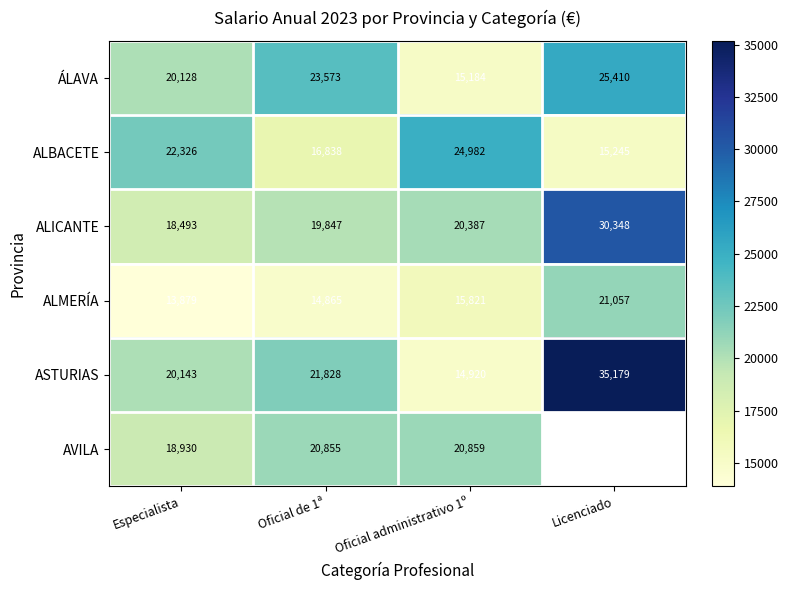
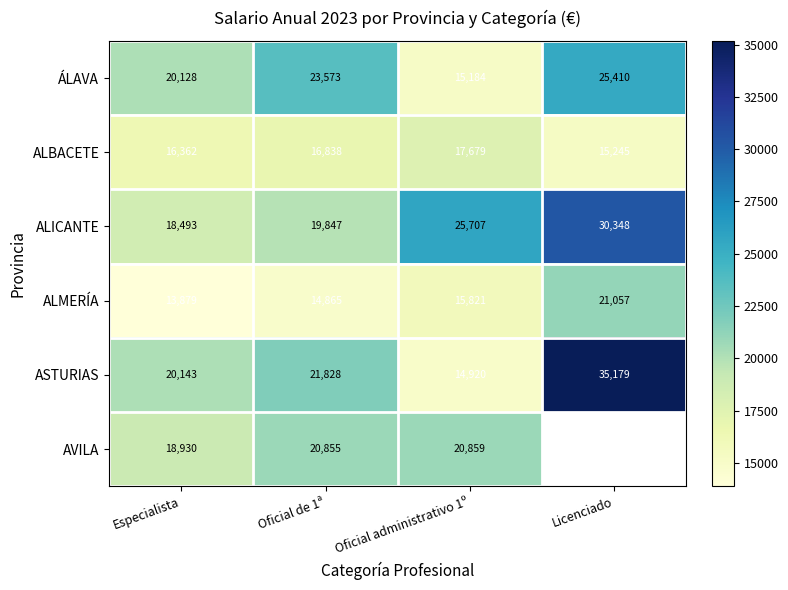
ALBACETE, Especialista: 22,326 -> 16,362
ALBACETE, Oficial administrativo 1º: 24,982 -> 17,679
ALICANTE, Oficial administrativo 1º: 20,387 -> 25,707
